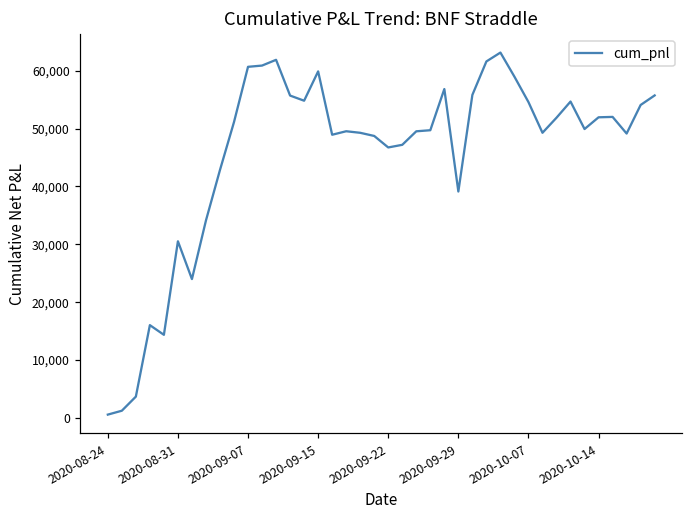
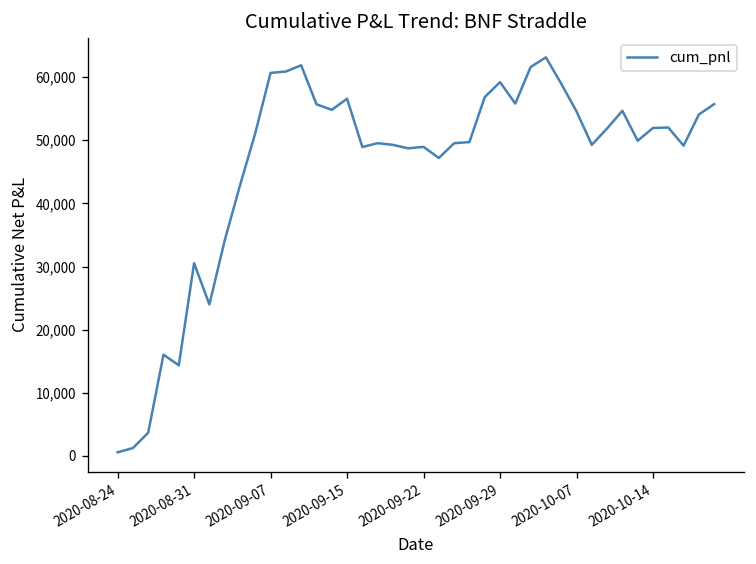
2020-09-15: 60,000 -> 57,000
2020-09-22: 47,000 -> 49,000
2020-09-29: 39,000 -> 59,000
